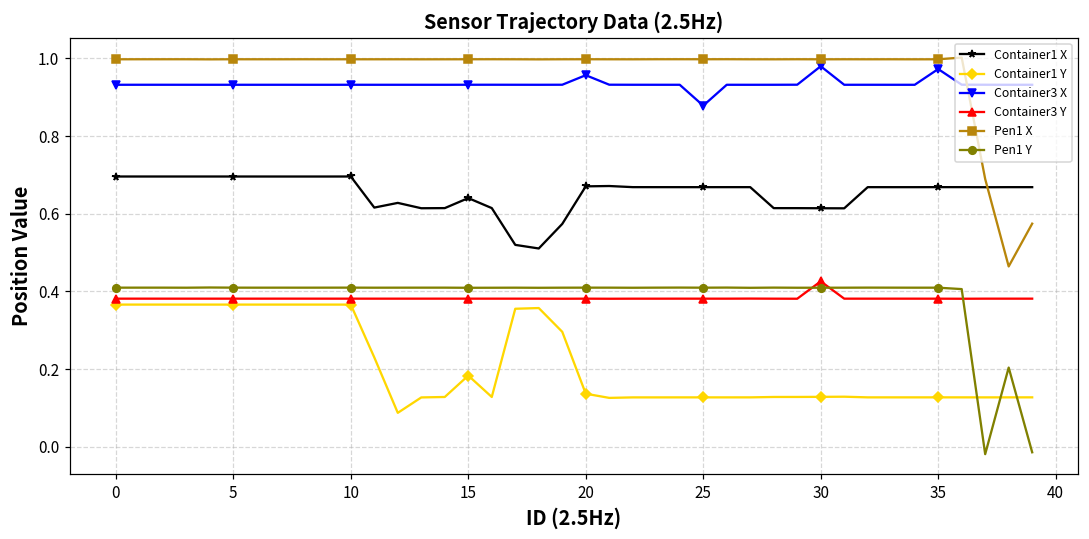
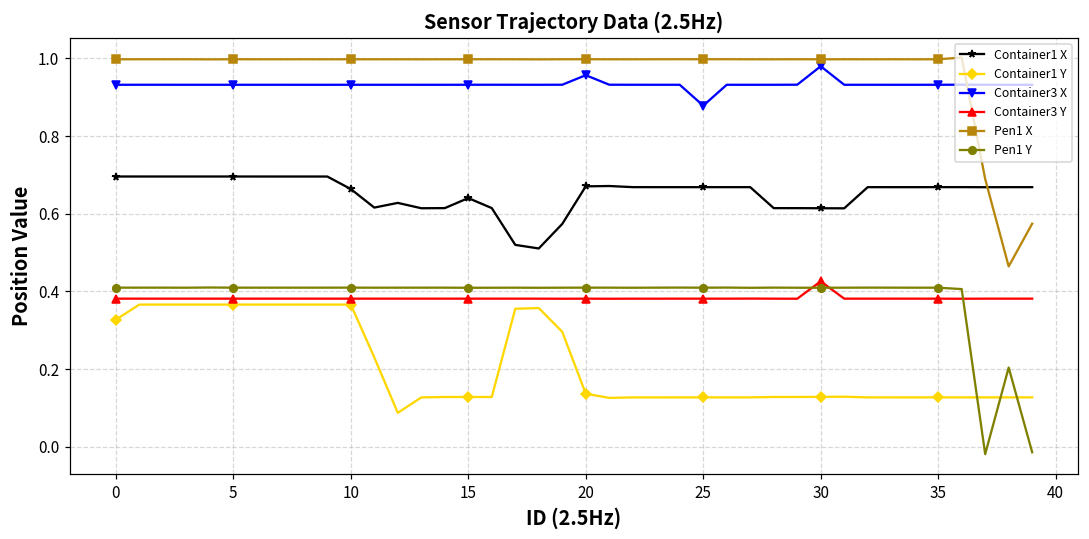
Container1 Y, 0: 0.37 -> 0.33
Container1 X, 10: 0.70 -> 0.66
Container1 Y, 15: 0.18 -> 0.13
Container3 X, 35: 0.97 -> 0.93
